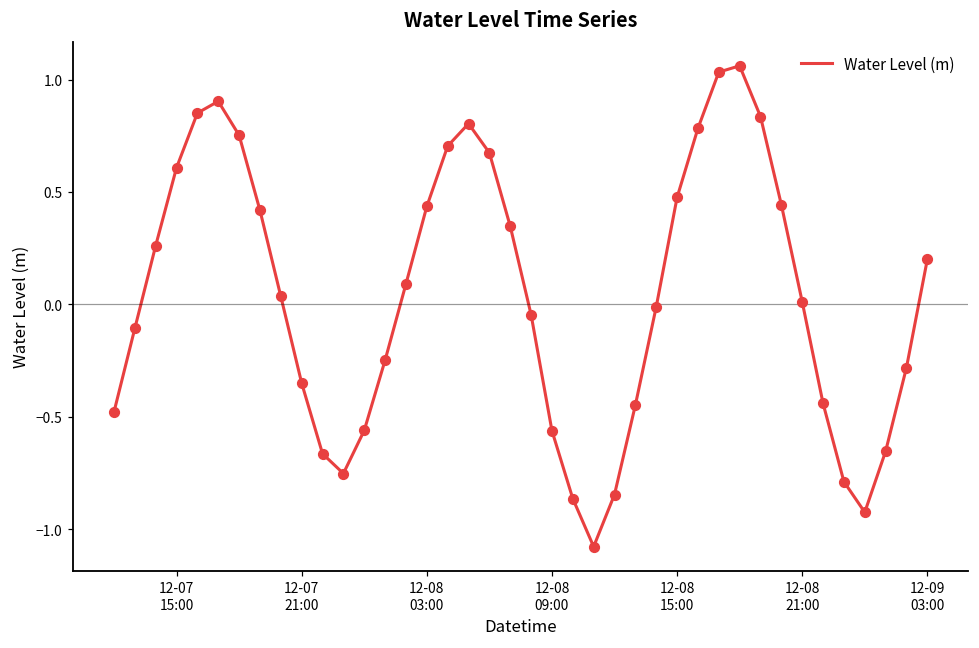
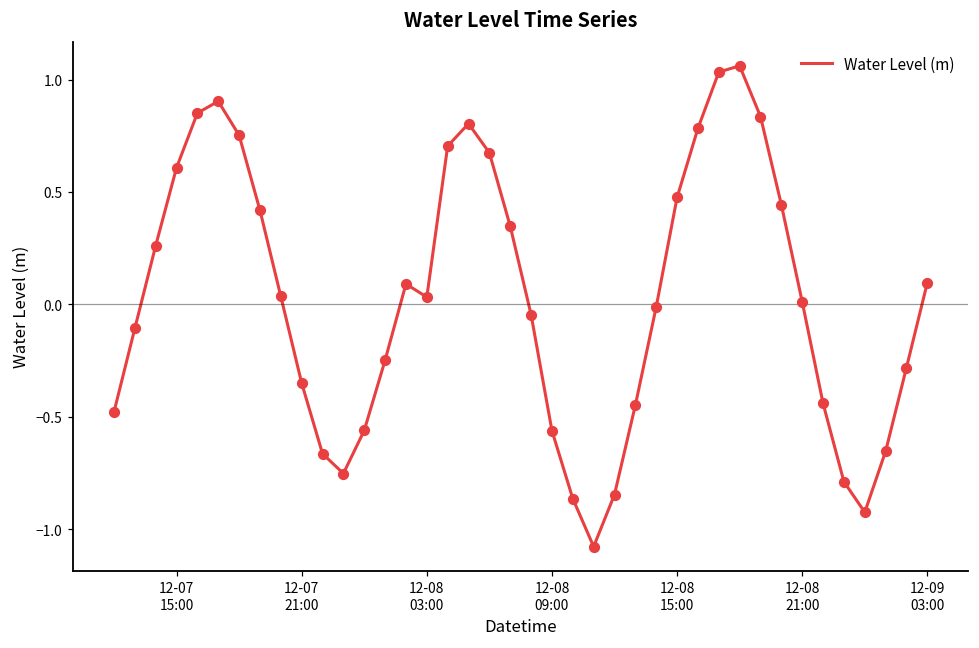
12-08 03:00: 0.44 -> 0.03
12-09 03:00: 0.20 -> 0.10
